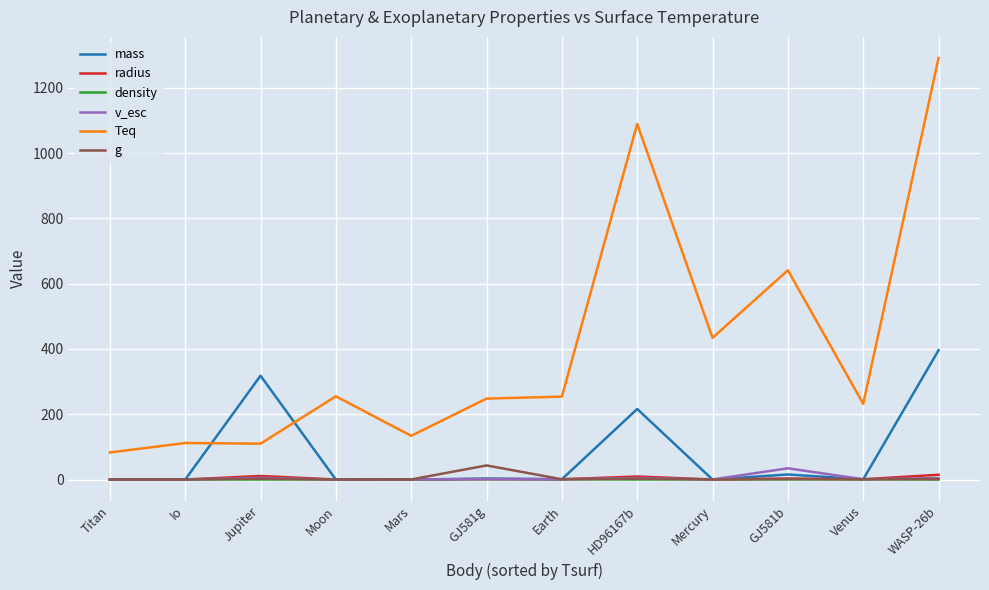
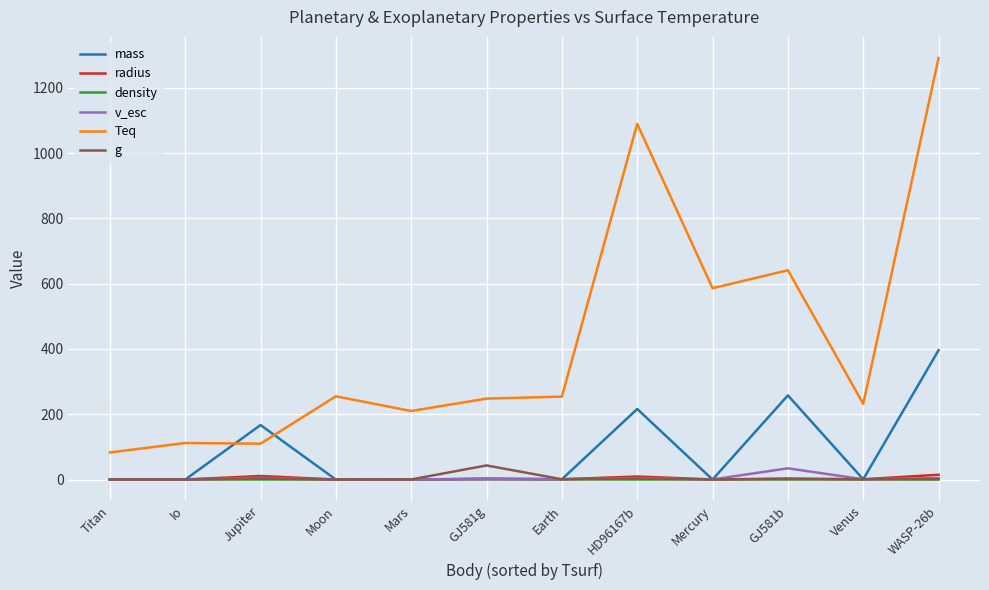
mass, Jupiter: 320 -> 170
Teq, Mars: 130 -> 210
Teq, Mercury: 430 -> 590
mass, GJ581b: 20 -> 260
